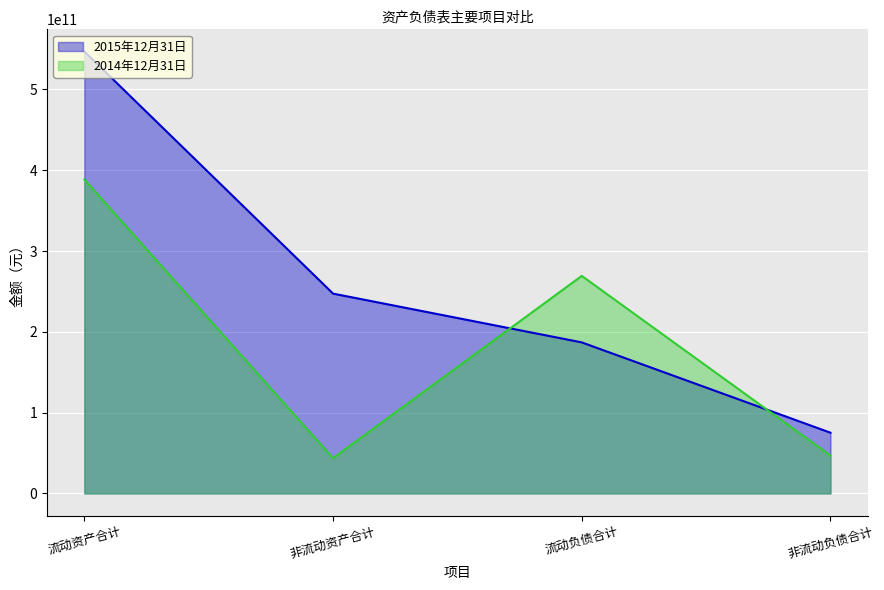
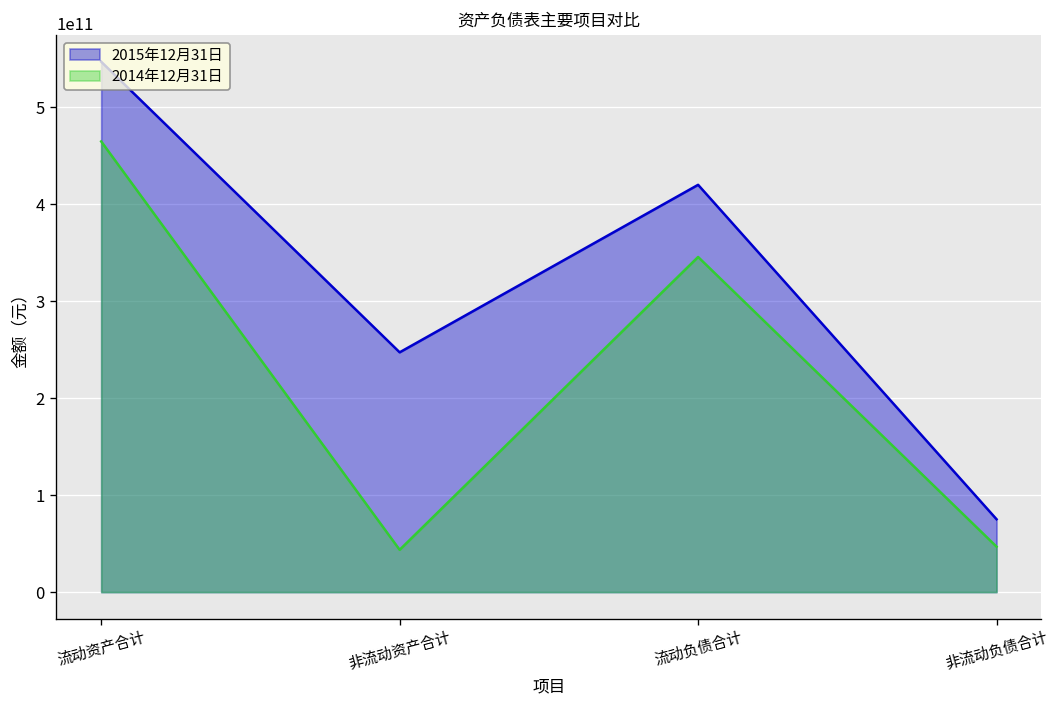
2014年12月31日, 流动资产合计: 390000000000 -> 460000000000
2015年12月31日, 流动负债合计: 190000000000 -> 420000000000
2014年12月31日, 流动负债合计: 270000000000 -> 350000000000
